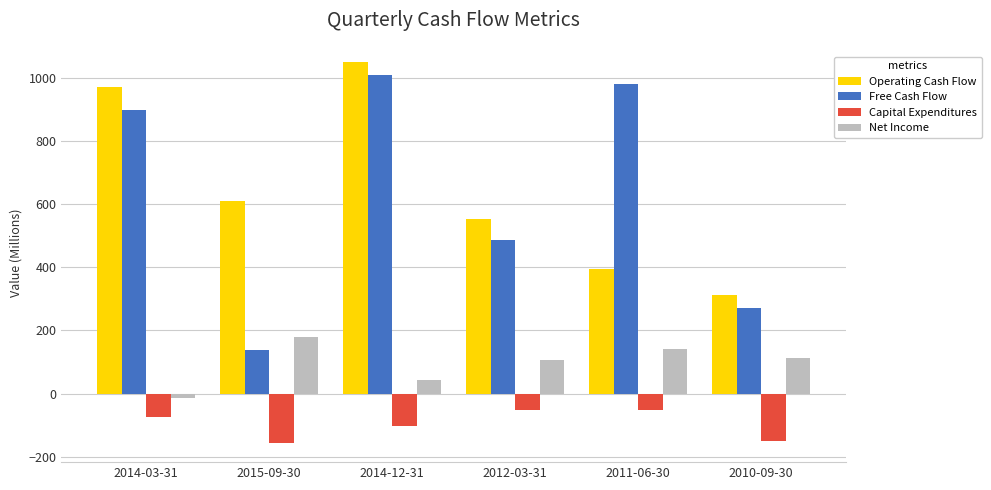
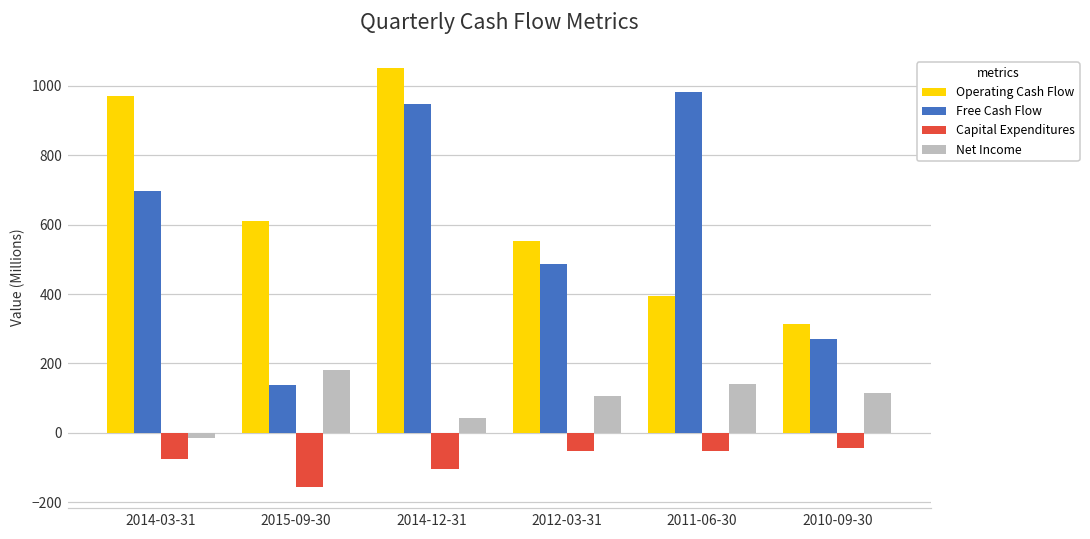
Free Cash Flow, 2014-03-31: 900 -> 700
Free Cash Flow, 2014-12-31: 1010 -> 950
Capital Expenditures, 2010-09-30: -150 -> -40
